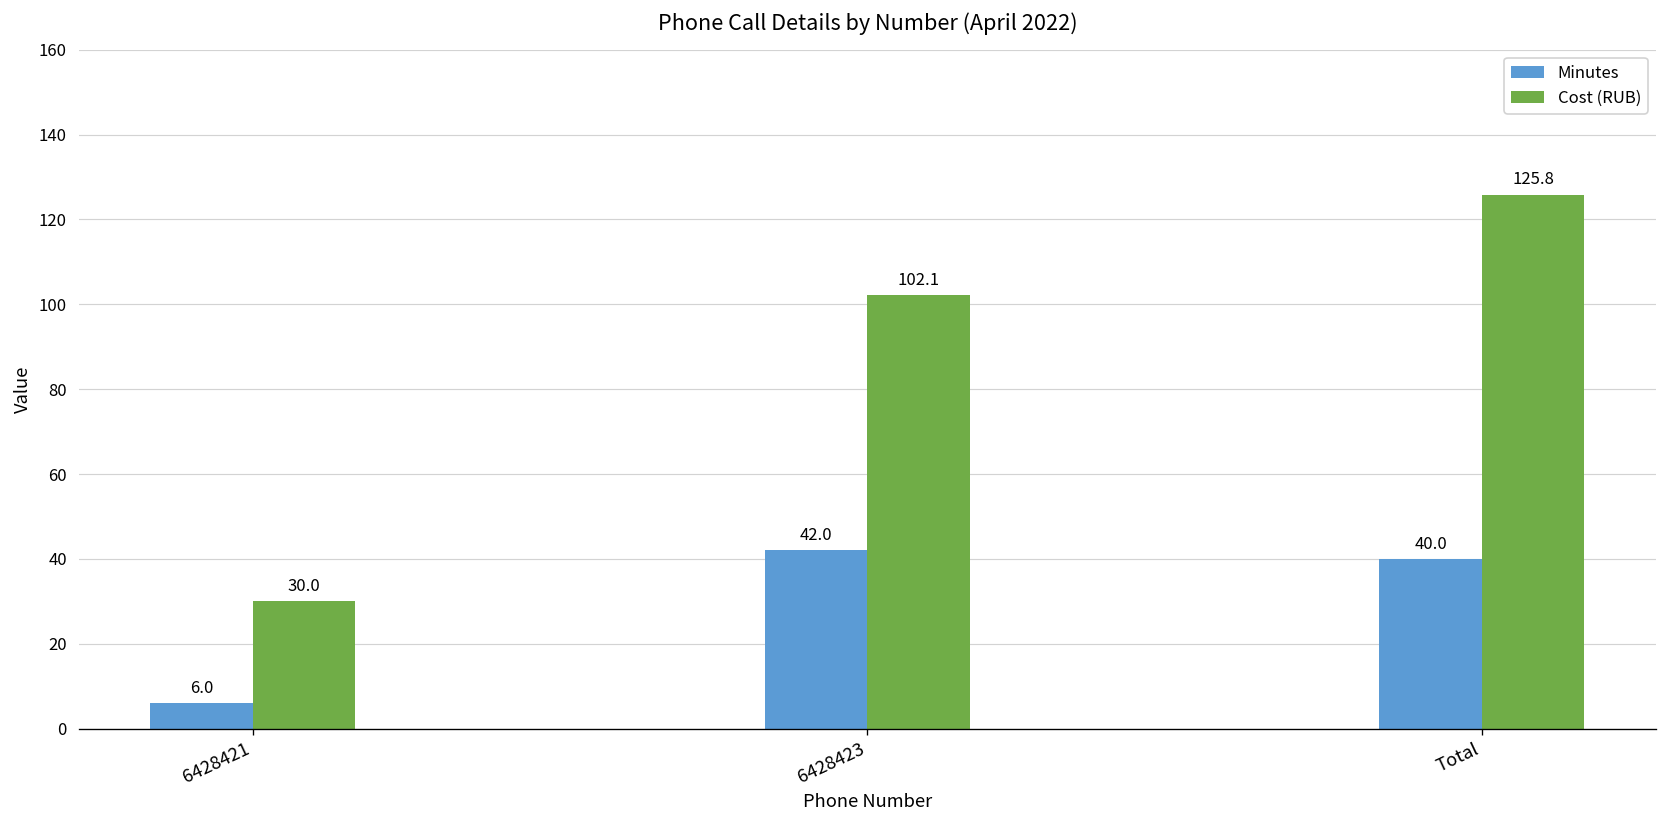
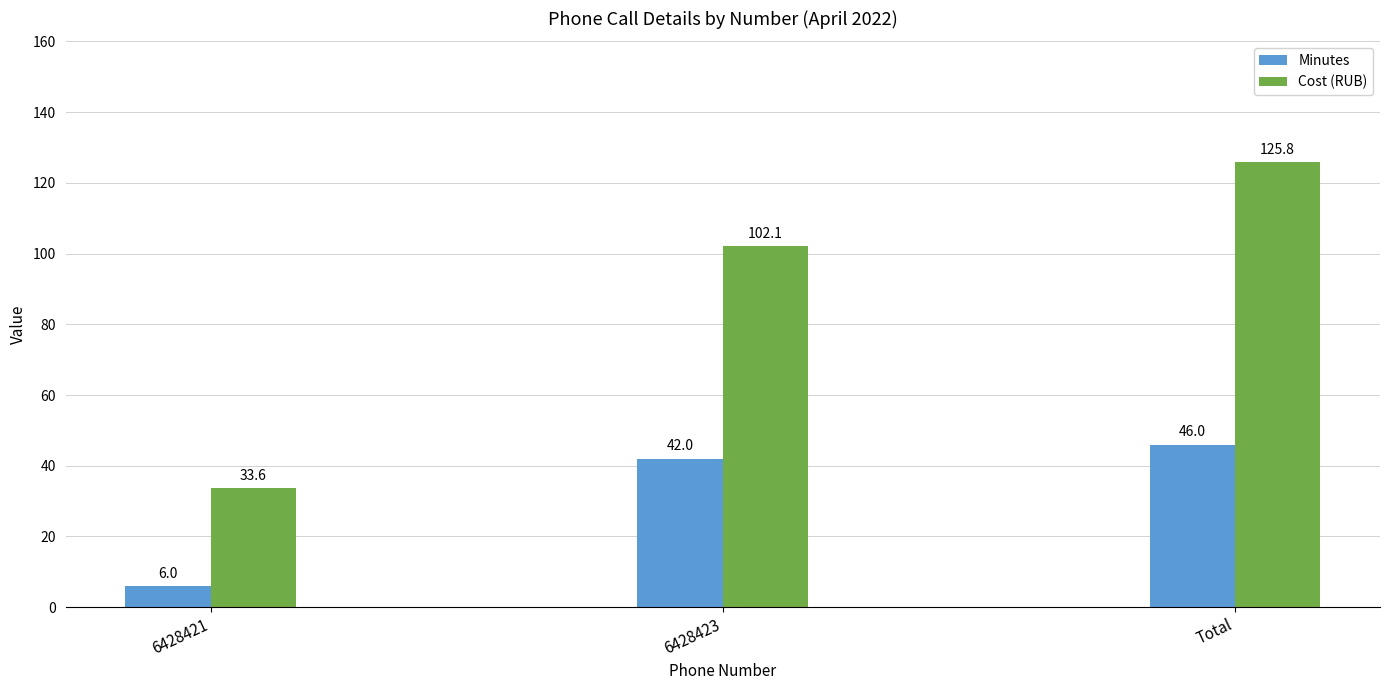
Cost (RUB), 6428421: 30.0 -> 33.6
Minutes, Total: 40.0 -> 46.0
